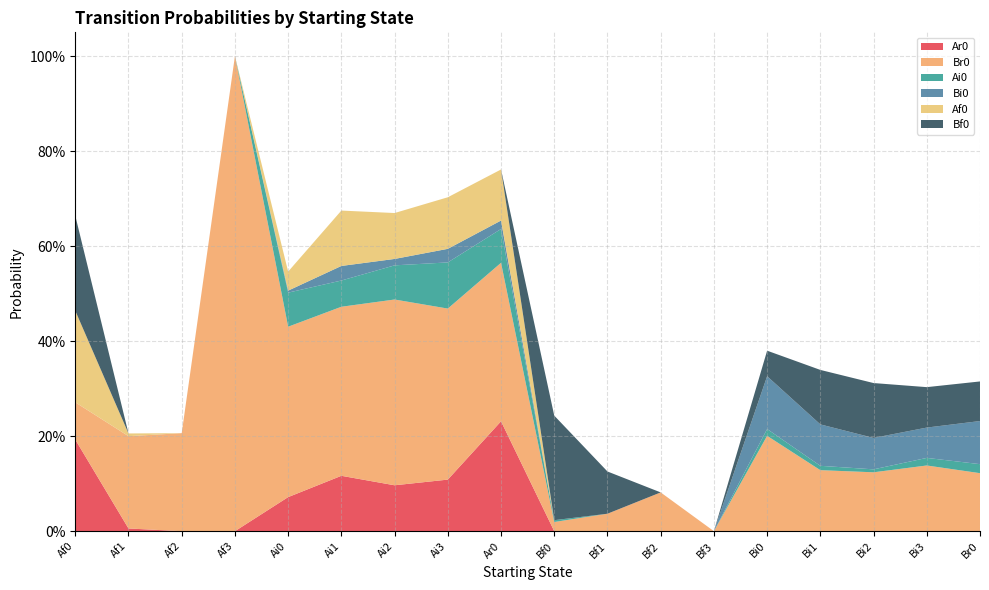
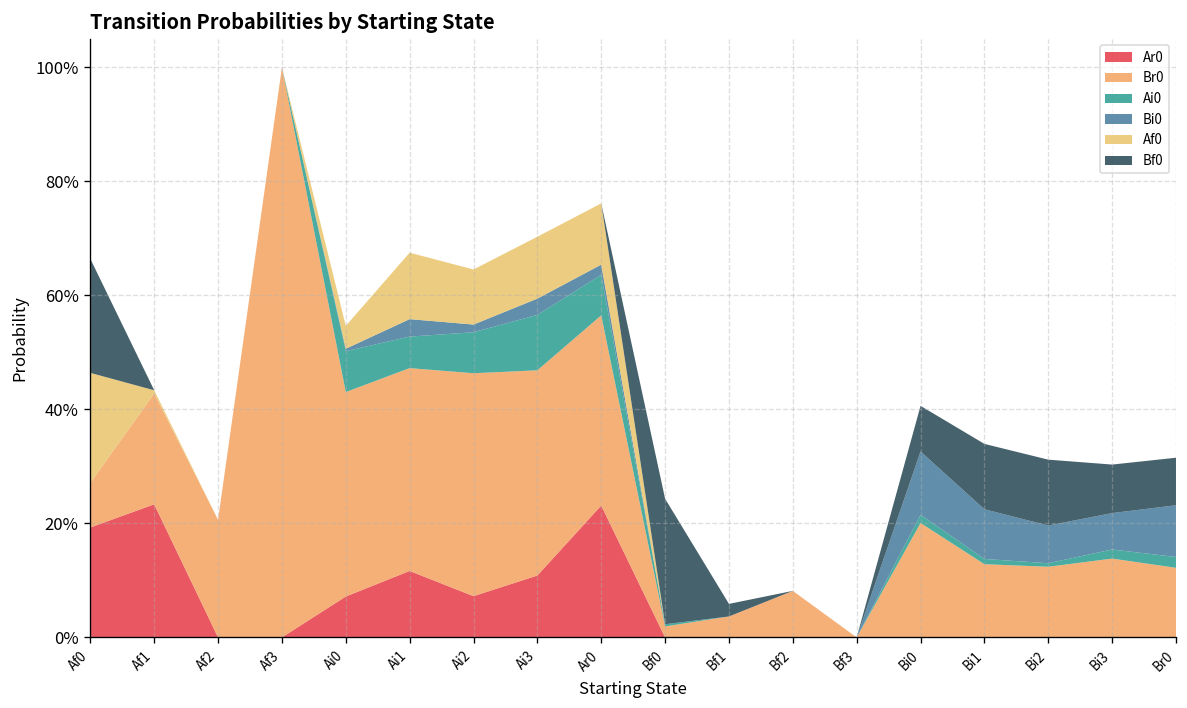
Ar0, Af1: 1% -> 23%
Ar0, Ai2: 10% -> 7%
Bf0, Bf1: 9% -> 2%
Bf0, Bi0: 5% -> 8%
